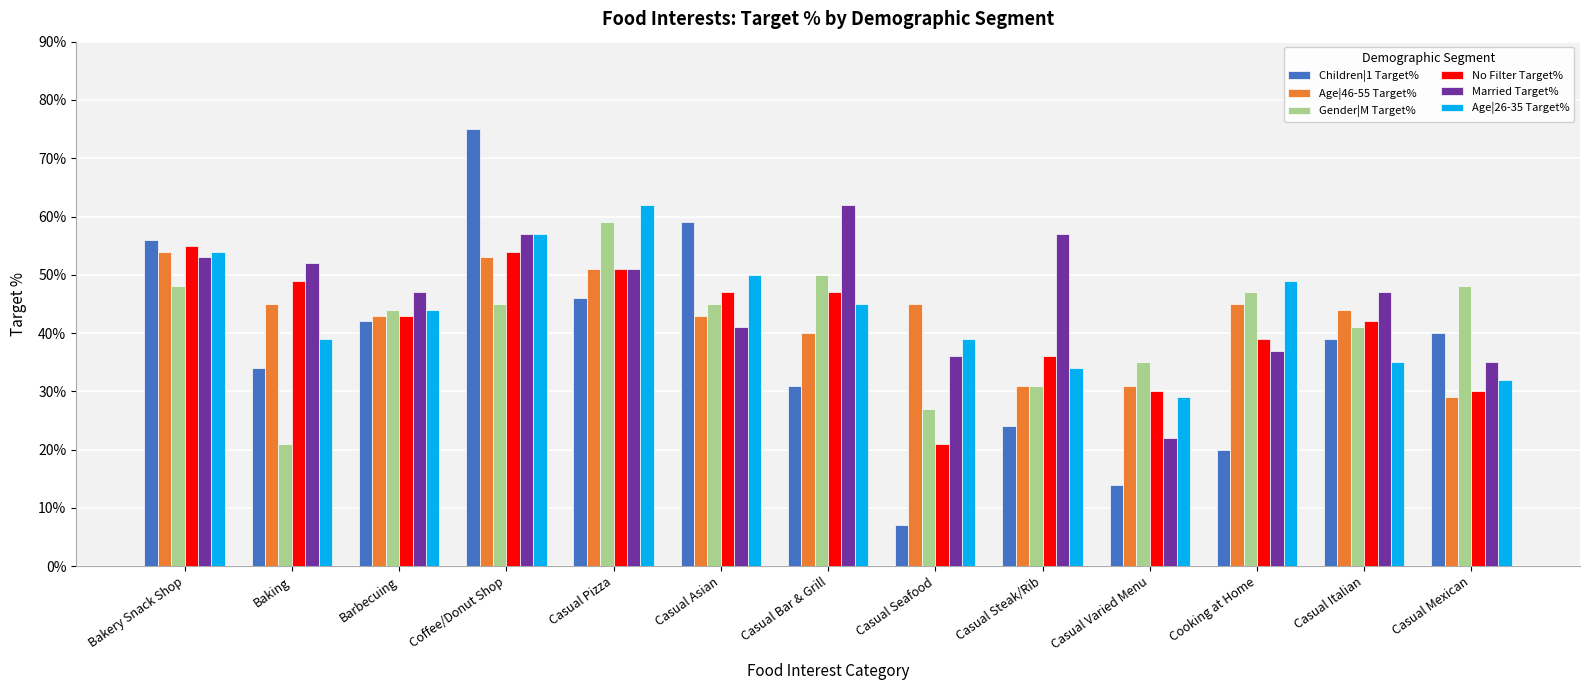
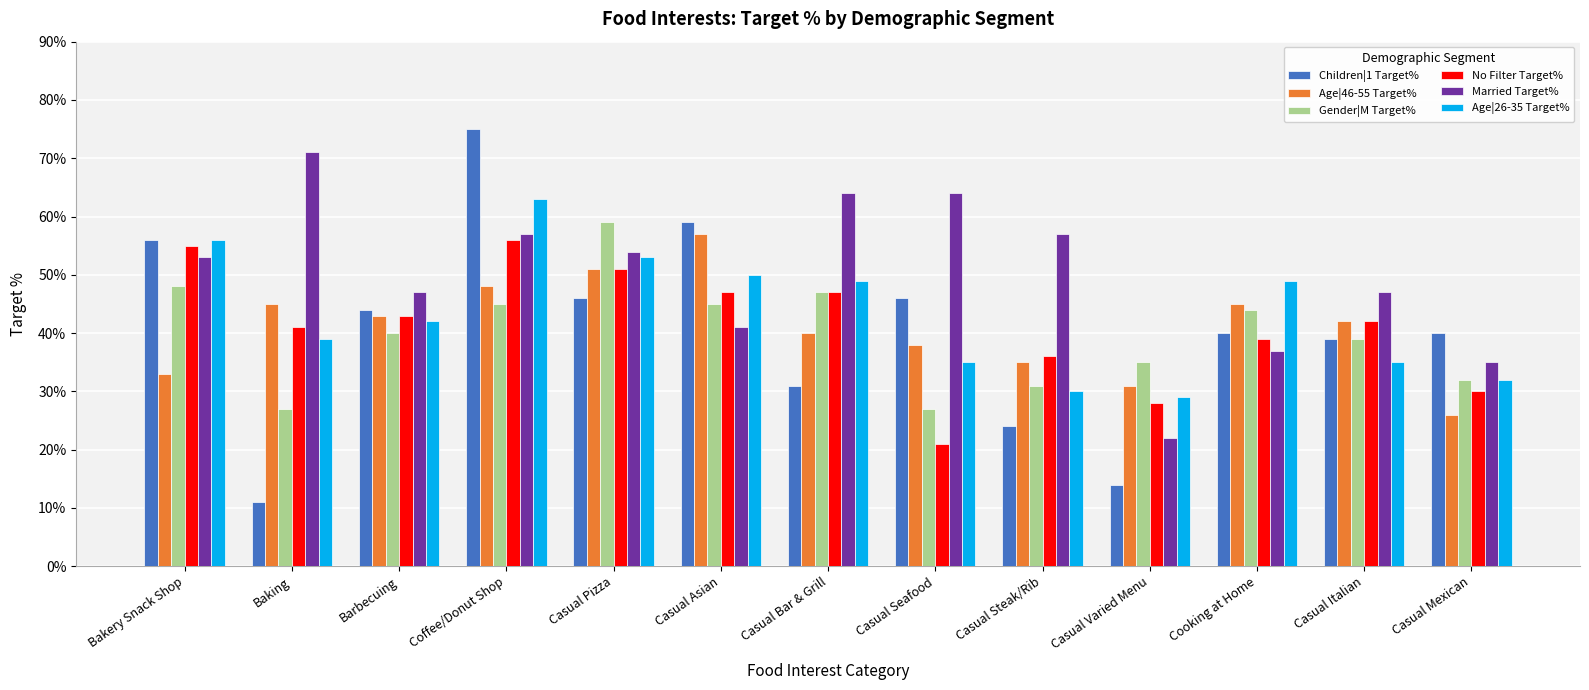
Age|46-55 Target%, Bakery Snack Shop: 54% -> 33%
Age|26-35 Target%, Bakery Snack Shop: 54% -> 56%
Children|1 Target%, Baking: 34% -> 11%
Gender|M Target%, Baking: 21% -> 27%
No Filter Target%, Baking: 49% -> 41%
Married Target%, Baking: 52% -> 71%
Children|1 Target%, Barbecuing: 42% -> 44%
Gender|M Target%, Barbecuing: 44% -> 40%
Age|26-35 Target%, Barbecuing: 44% -> 42%
Age|46-55 Target%, Coffee/Donut Shop: 53% -> 48%
No Filter Target%, Coffee/Donut Shop: 54% -> 56%
Age|26-35 Target%, Coffee/Donut Shop: 57% -> 63%
Married Target%, Casual Pizza: 51% -> 54%
Age|26-35 Target%, Casual Pizza: 62% -> 53%
Age|46-55 Target%, Casual Asian: 43% -> 57%
Gender|M Target%, Casual Bar & Grill: 50% -> 47%
Married Target%, Casual Bar & Grill: 62% -> 64%
Age|26-35 Target%, Casual Bar & Grill: 45% -> 49%
Children|1 Target%, Casual Seafood: 7% -> 46%
Age|46-55 Target%, Casual Seafood: 45% -> 38%
Married Target%, Casual Seafood: 36% -> 64%
Age|26-35 Target%, Casual Seafood: 39% -> 35%
Age|46-55 Target%, Casual Steak/Rib: 31% -> 35%
Age|26-35 Target%, Casual Steak/Rib: 34% -> 30%
No Filter Target%, Casual Varied Menu: 30% -> 28%
Children|1 Target%, Cooking at Home: 20% -> 40%
Gender|M Target%, Cooking at Home: 47% -> 44%
Age|46-55 Target%, Casual Italian: 44% -> 42%
Gender|M Target%, Casual Italian: 41% -> 39%
Age|46-55 Target%, Casual Mexican: 29% -> 26%
Gender|M Target%, Casual Mexican: 48% -> 32%
